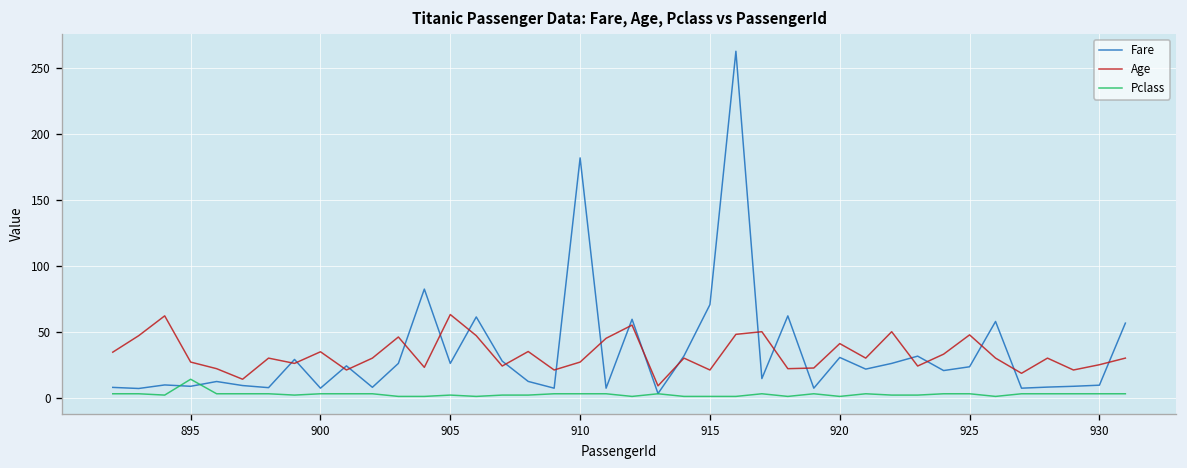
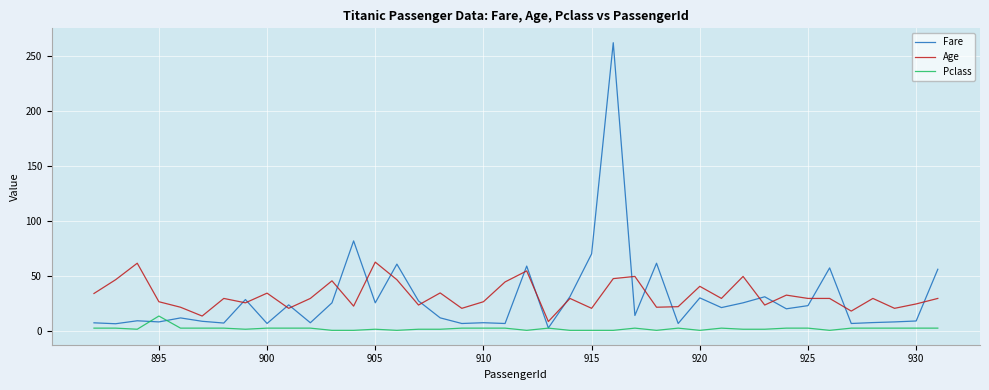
Fare, 910: 182 -> 8
Age, 925: 48 -> 30
